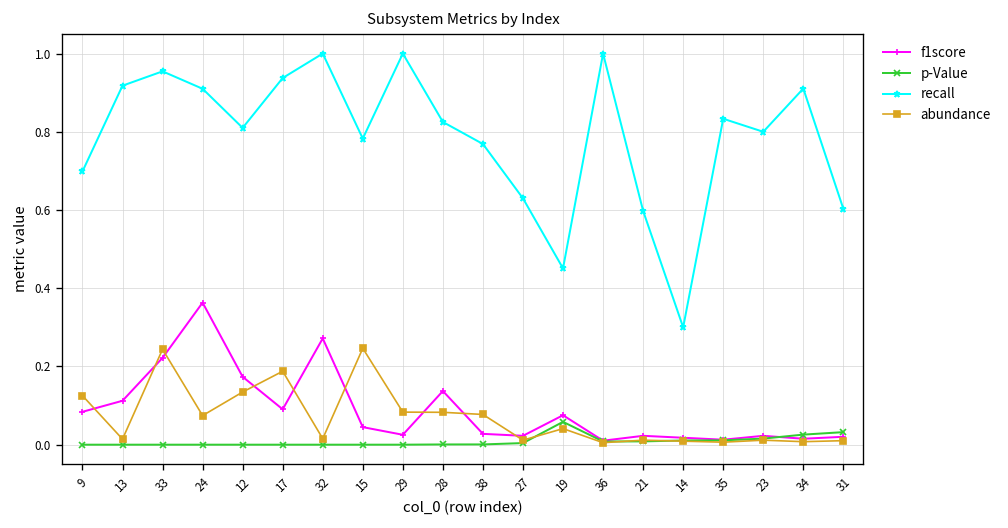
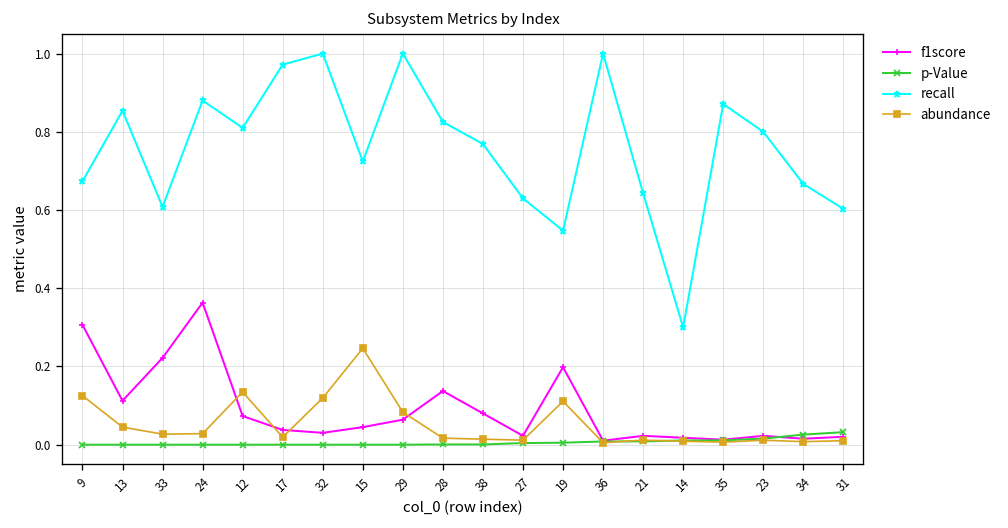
f1score, 9: 0.08 -> 0.31
recall, 9: 0.70 -> 0.67
recall, 13: 0.92 -> 0.85
abundance, 13: 0.01 -> 0.04
recall, 33: 0.95 -> 0.61
abundance, 33: 0.24 -> 0.03
recall, 24: 0.91 -> 0.88
abundance, 24: 0.07 -> 0.03
f1score, 12: 0.17 -> 0.07
f1score, 17: 0.09 -> 0.04
recall, 17: 0.94 -> 0.97
abundance, 17: 0.19 -> 0.02
f1score, 32: 0.27 -> 0.03
abundance, 32: 0.02 -> 0.12
recall, 15: 0.78 -> 0.72
f1score, 29: 0.03 -> 0.06
abundance, 28: 0.08 -> 0.02
f1score, 38: 0.03 -> 0.08
abundance, 38: 0.08 -> 0.01
f1score, 19: 0.08 -> 0.20
p-Value, 19: 0.06 -> 0.01
recall, 19: 0.45 -> 0.55
abundance, 19: 0.04 -> 0.11
recall, 21: 0.60 -> 0.64
recall, 35: 0.83 -> 0.87
recall, 34: 0.91 -> 0.67
